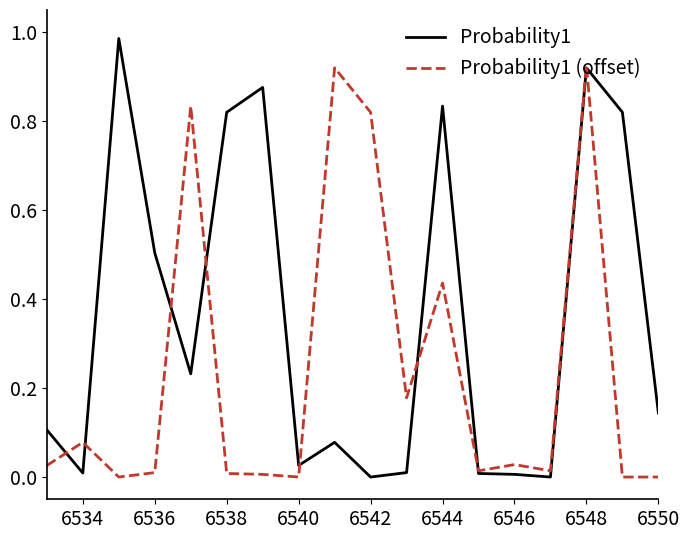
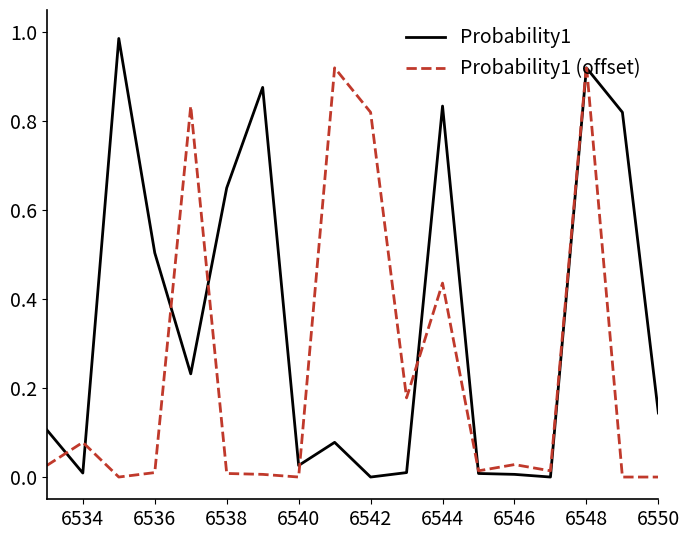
Probability1, 6538: 0.82 -> 0.65
